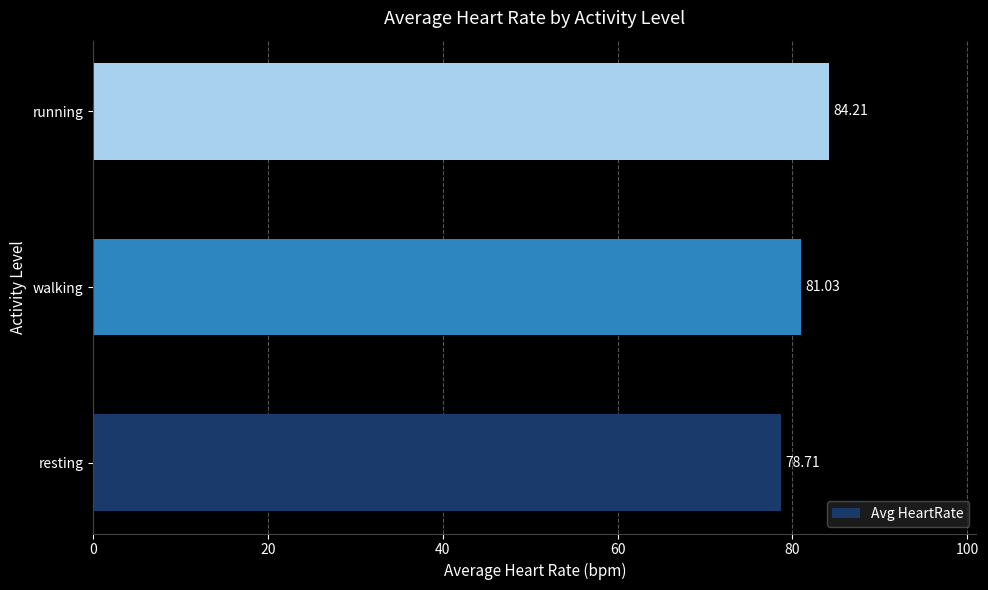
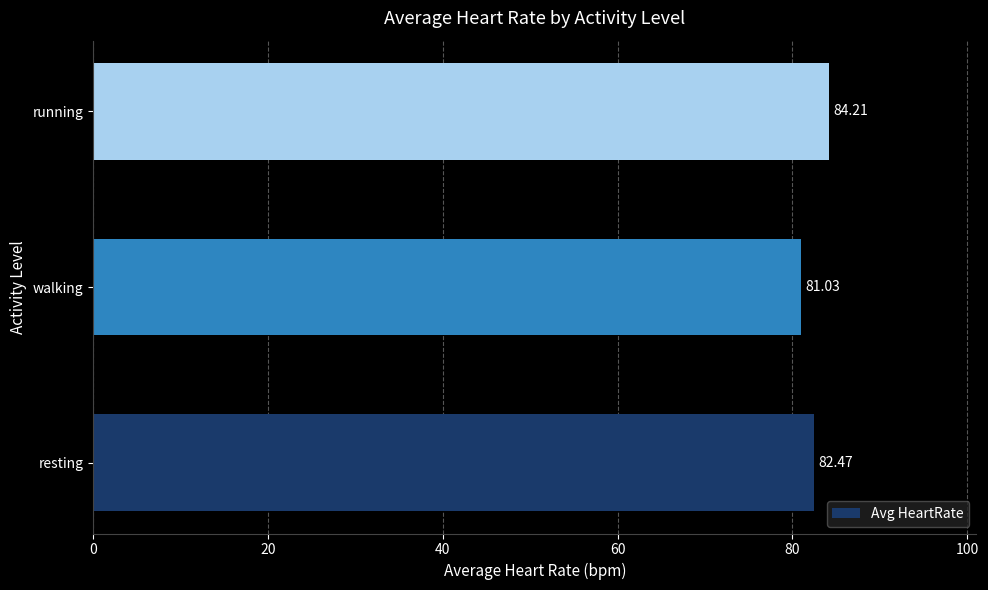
resting: 78.71 -> 82.47
